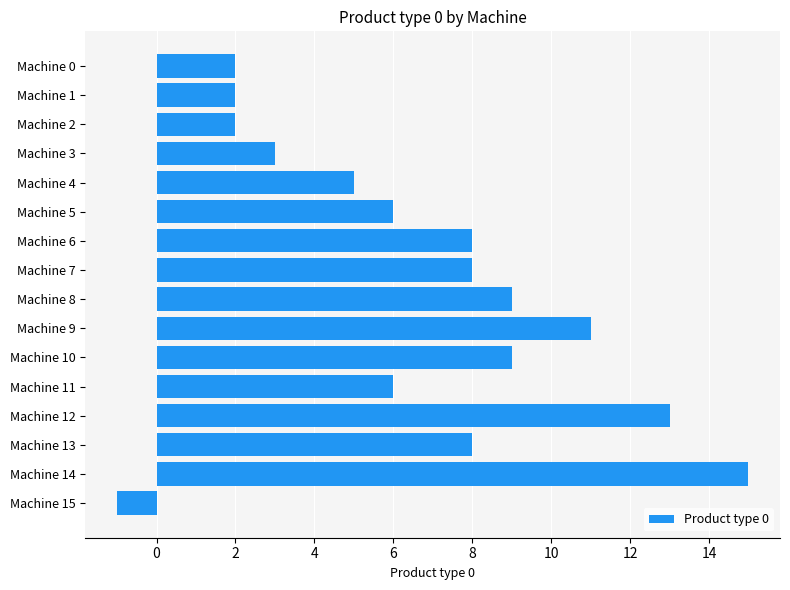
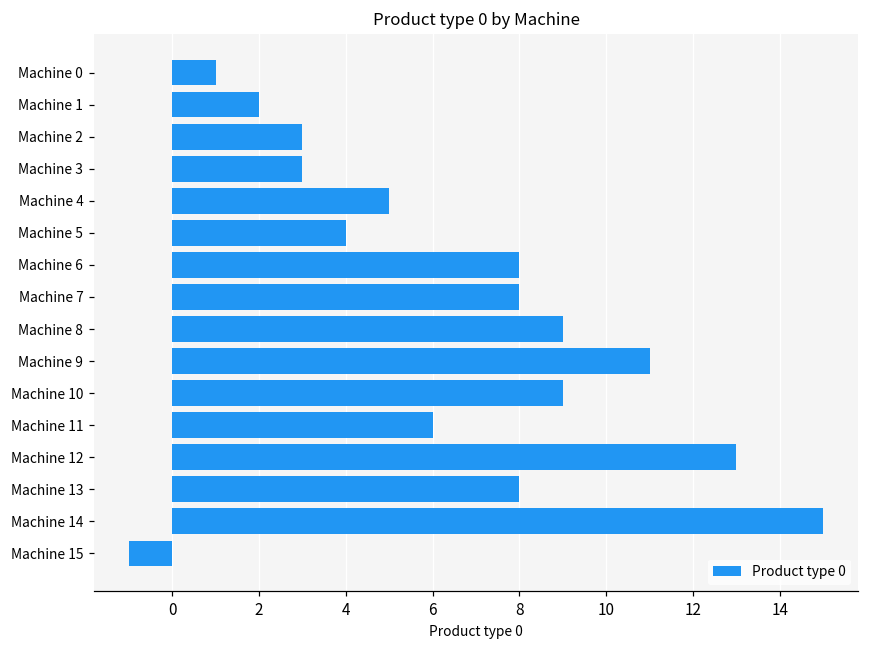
Machine 0: 2 -> 1
Machine 2: 2 -> 3
Machine 5: 6 -> 4
